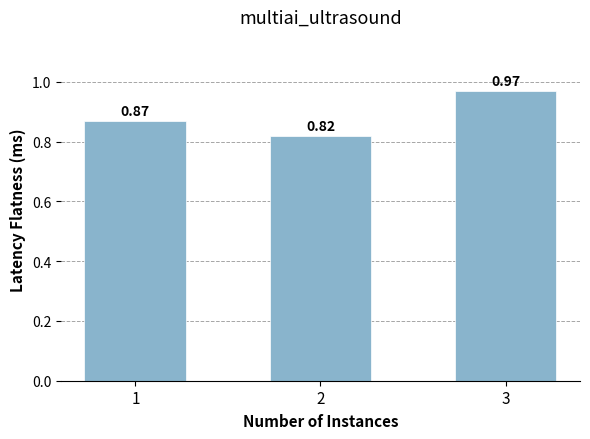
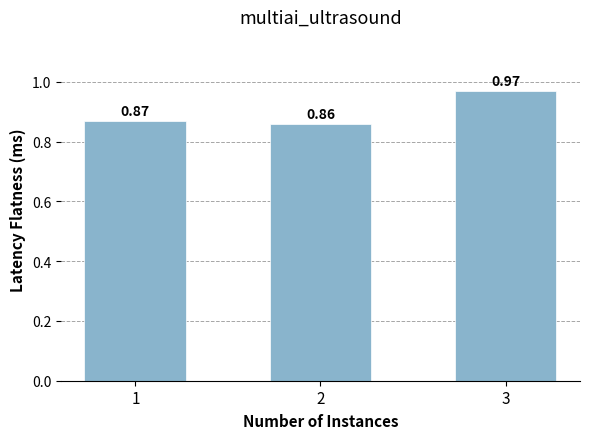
2: 0.82 -> 0.86
